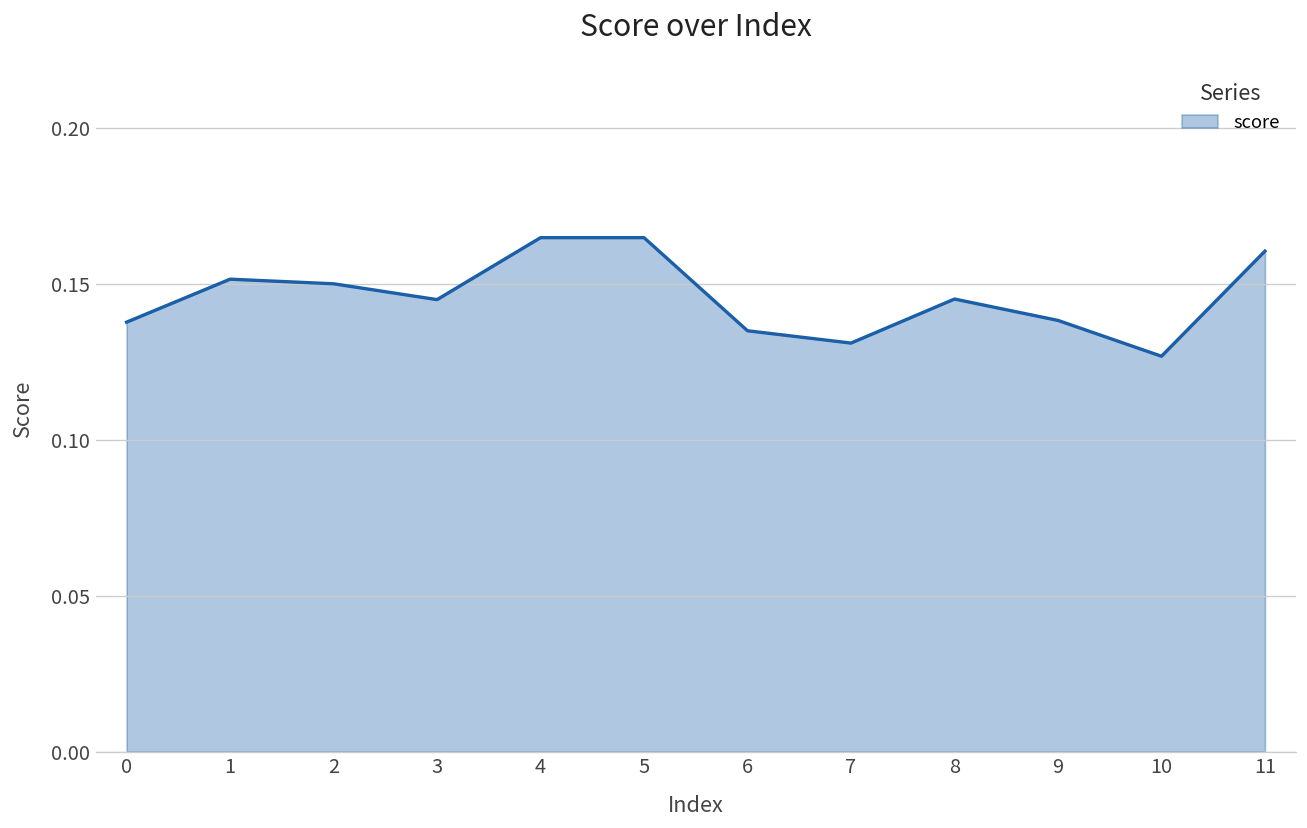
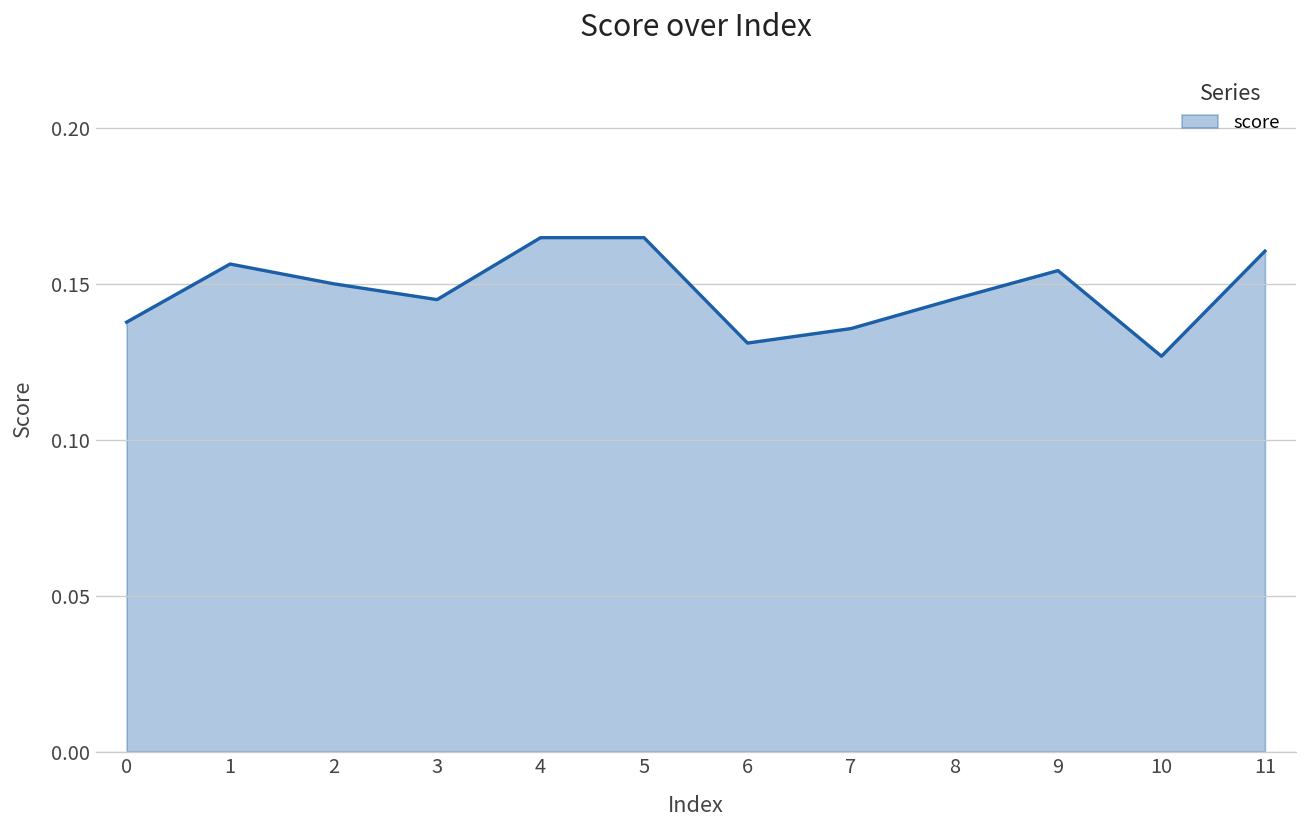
1: 0.152 -> 0.156
6: 0.135 -> 0.131
7: 0.131 -> 0.136
9: 0.138 -> 0.154
